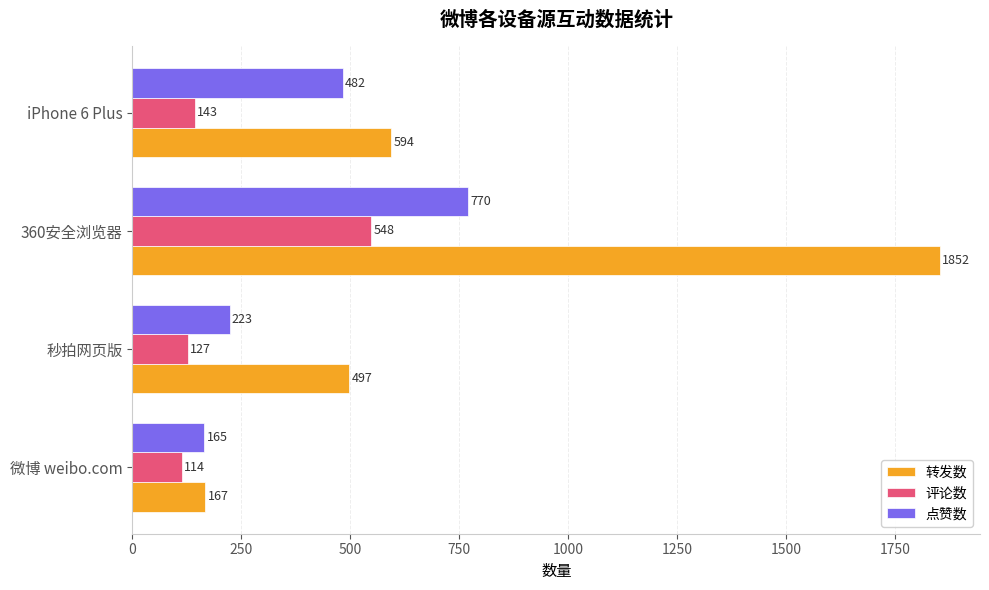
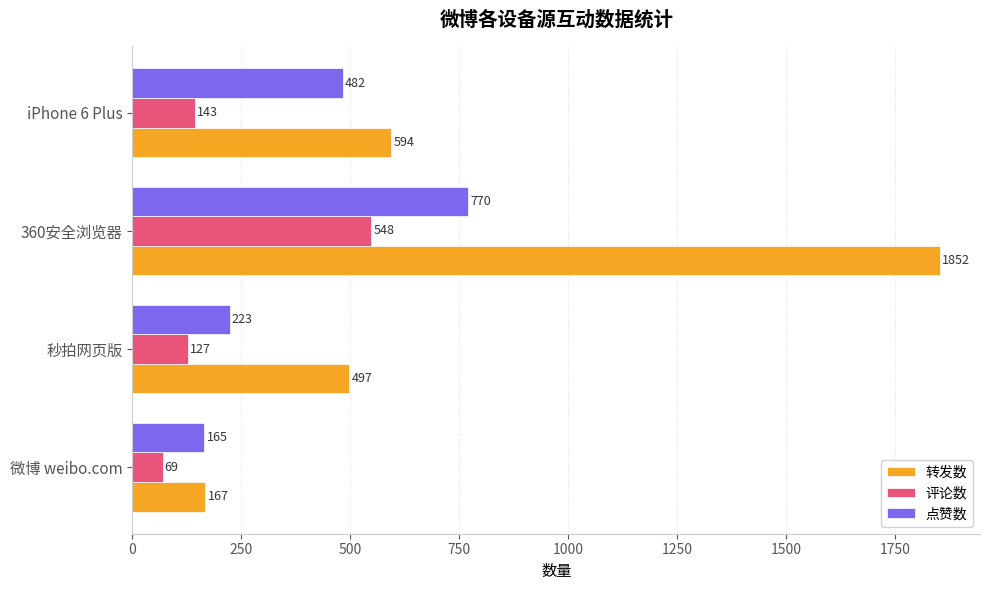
评论数, 微博 weibo.com: 114 -> 69
